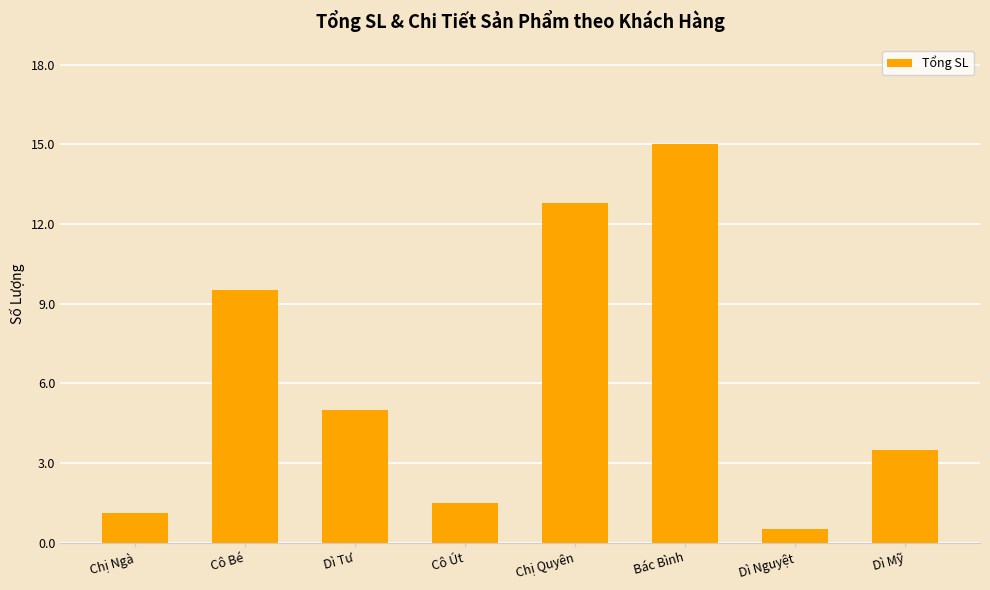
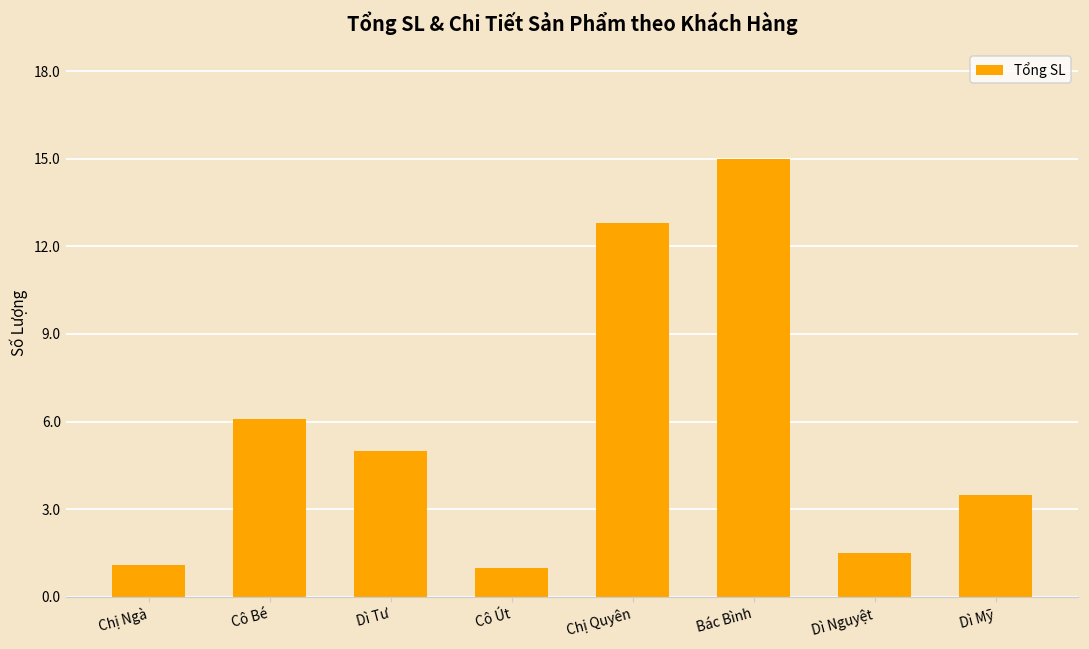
Cô Bé: 9.5 -> 6.1
Cô Út: 1.5 -> 1.0
Dì Nguyệt: 0.5 -> 1.5
